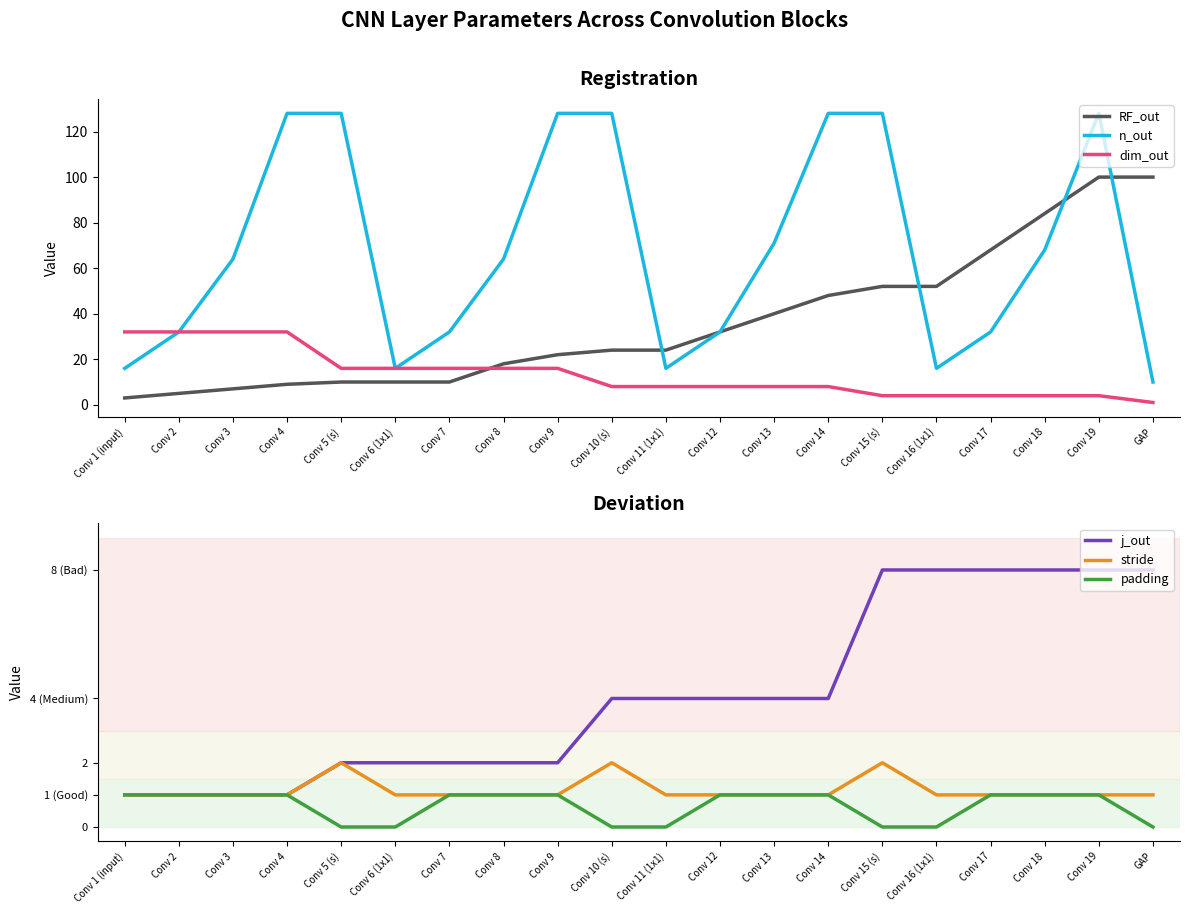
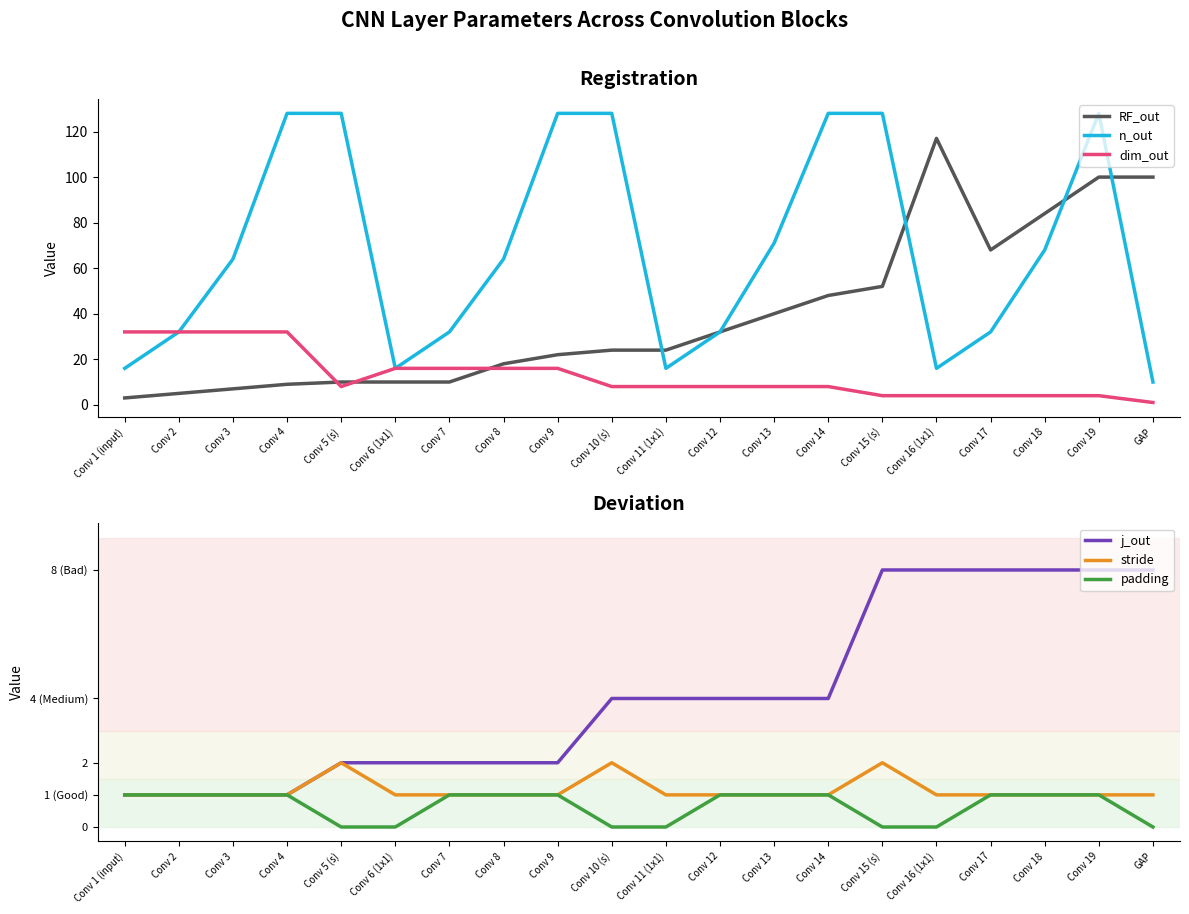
Registration, dim_out, Conv 5 (s): 16 -> 8
Registration, RF_out, Conv 16 (1x1): 52 -> 117
